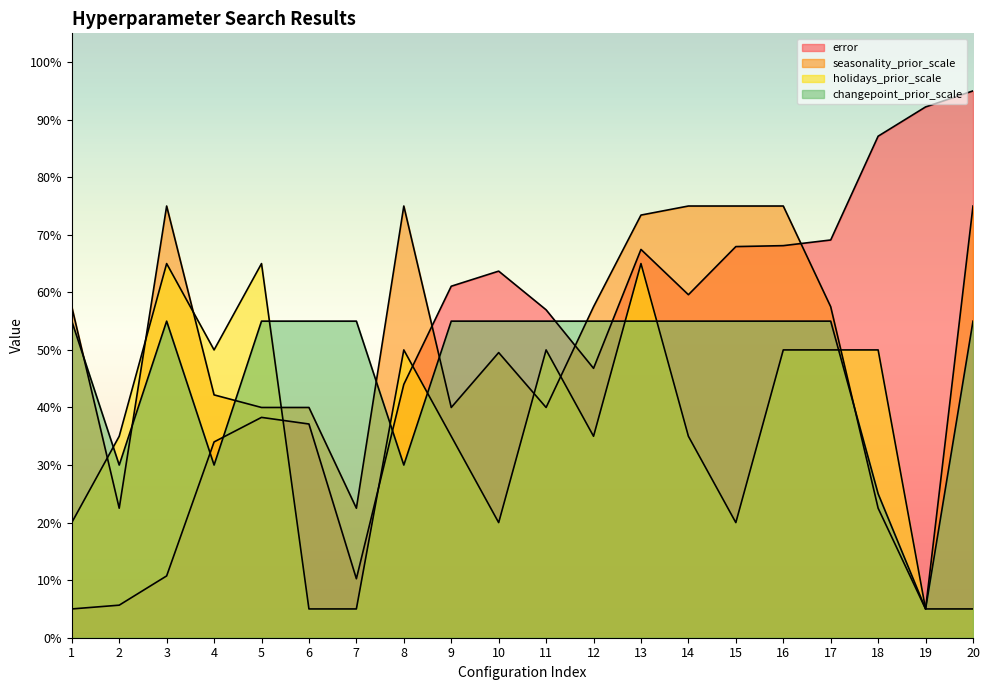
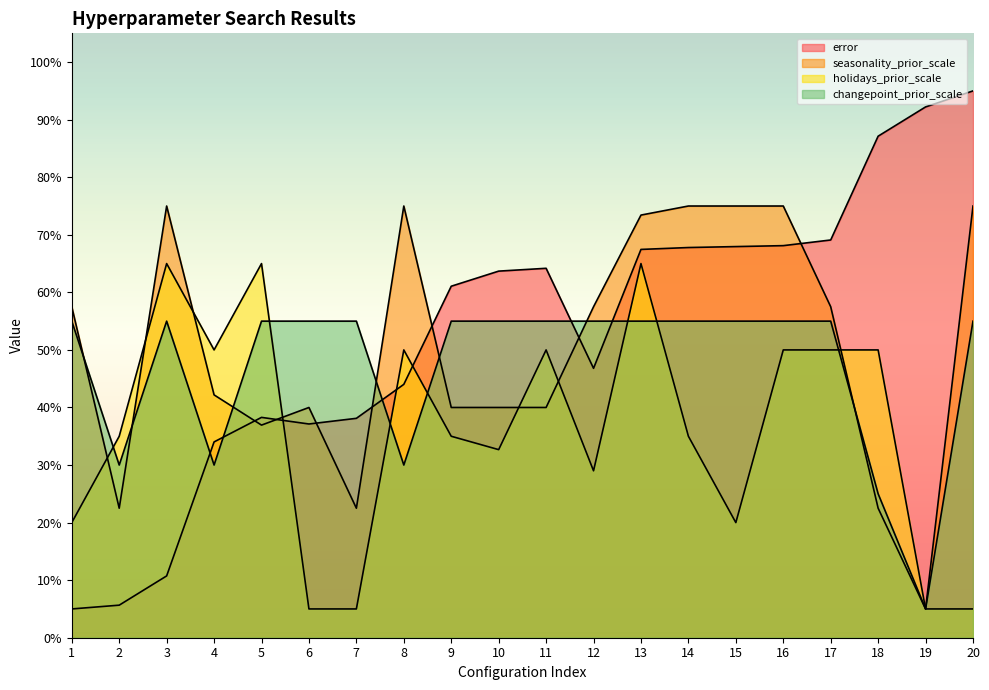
seasonality_prior_scale, 5: 40% -> 37%
error, 7: 10% -> 38%
seasonality_prior_scale, 10: 50% -> 40%
holidays_prior_scale, 10: 20% -> 33%
error, 11: 57% -> 64%
holidays_prior_scale, 12: 35% -> 29%
error, 14: 60% -> 68%
